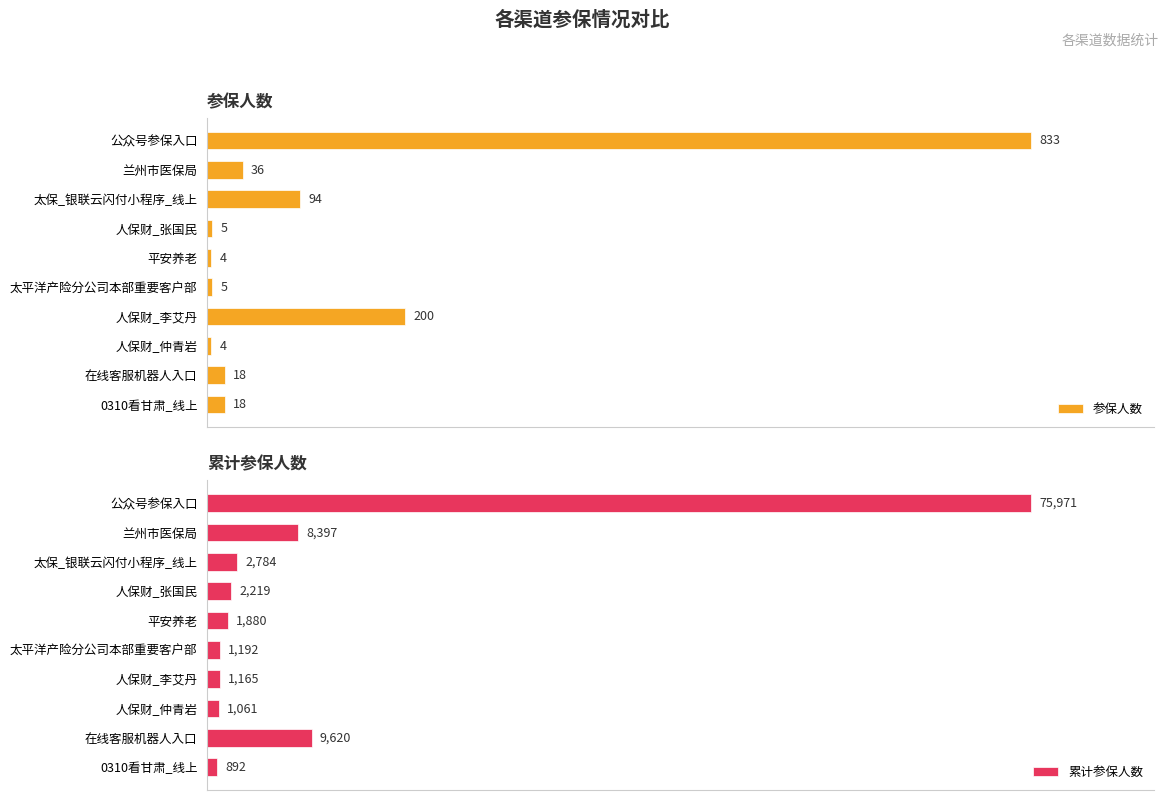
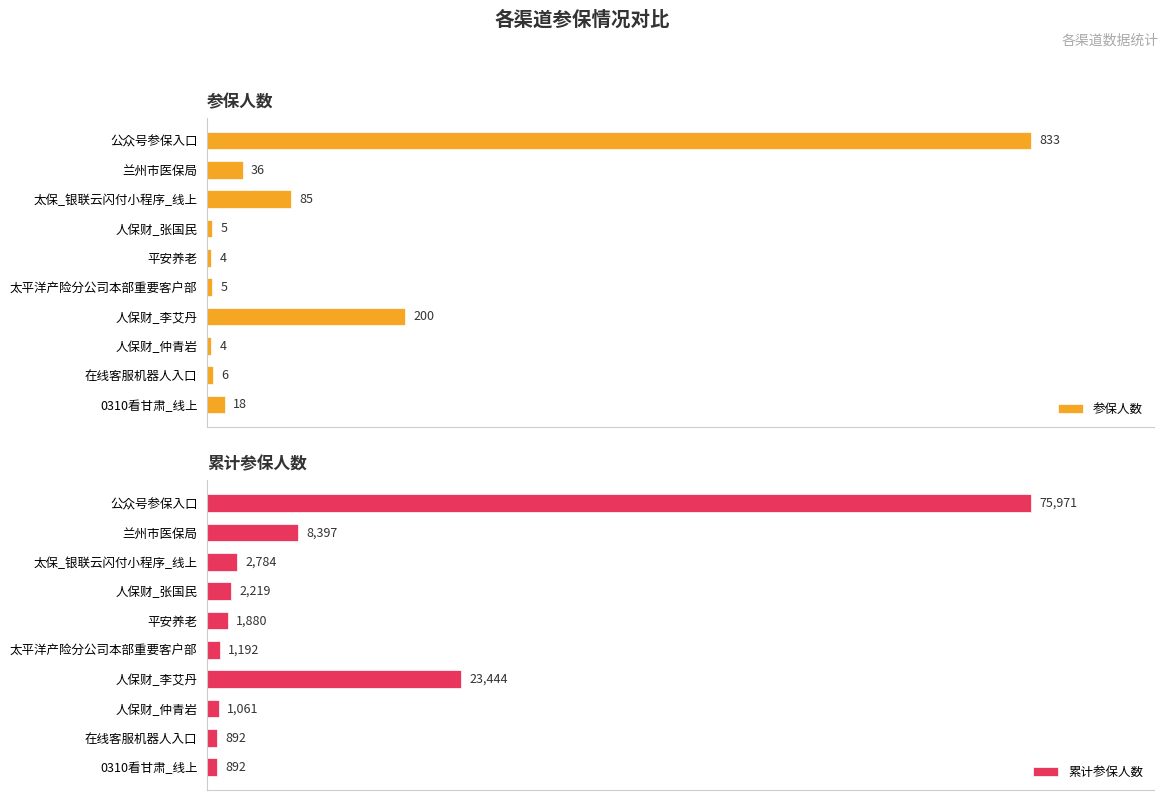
参保人数, 太保_银联云闪付小程序_线上: 94 -> 85
参保人数, 在线客服机器人入口: 18 -> 6
累计参保人数, 人保财_李艾丹: 1,165 -> 23,444
累计参保人数, 在线客服机器人入口: 9,620 -> 892
